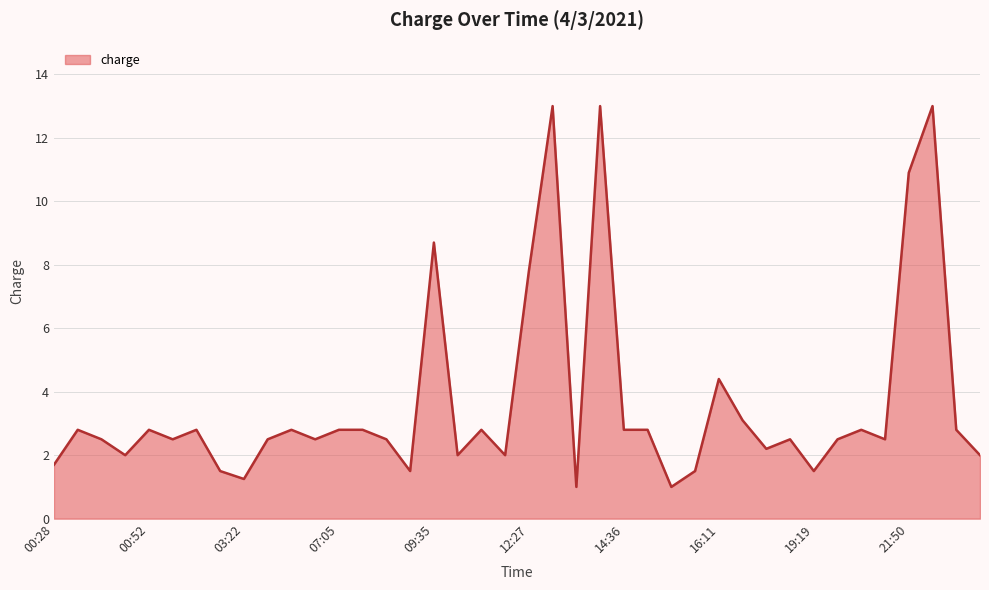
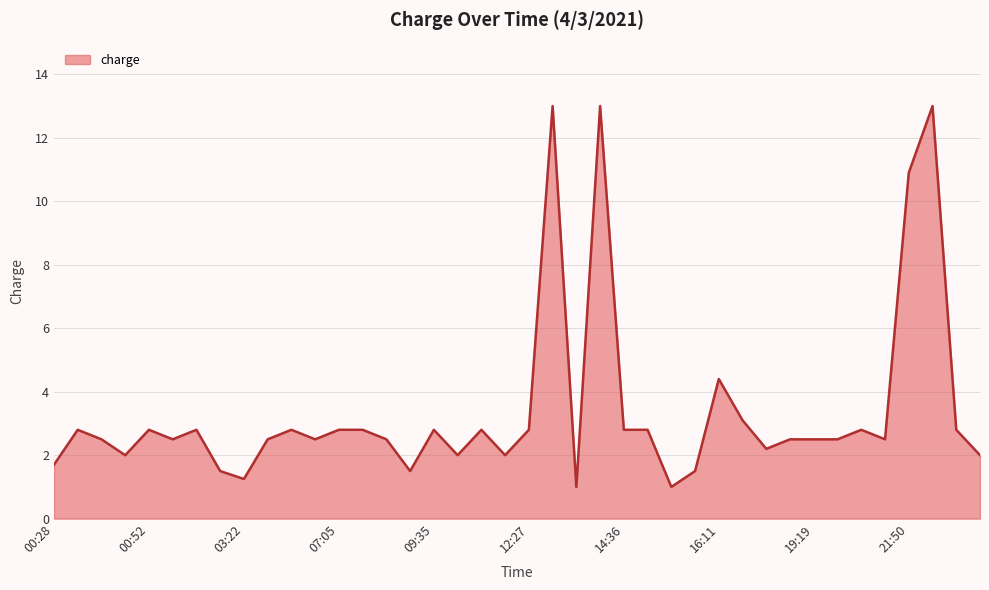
09:35: 8.7 -> 2.8
12:27: 7.8 -> 2.8
19:19: 1.5 -> 2.5
